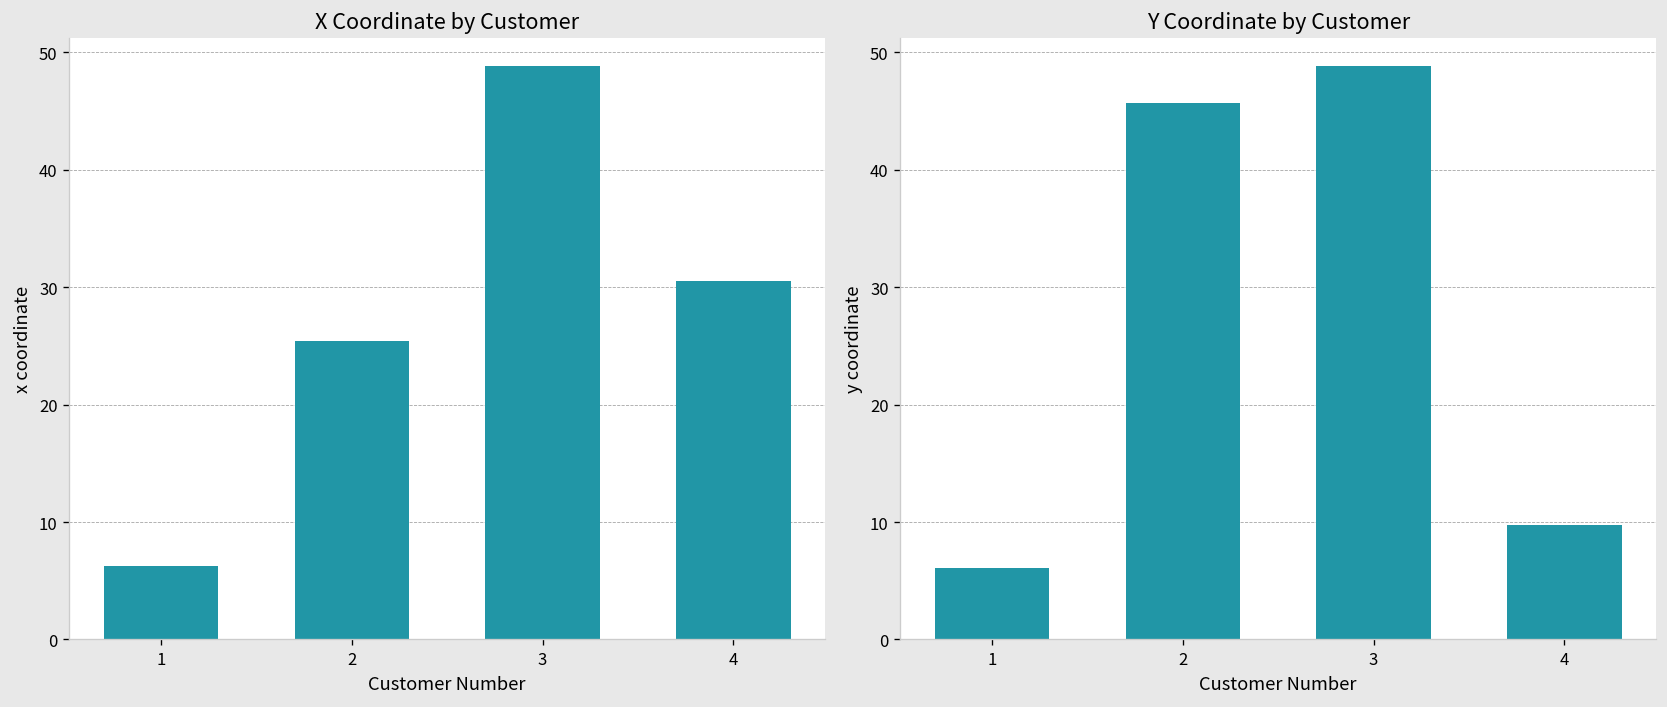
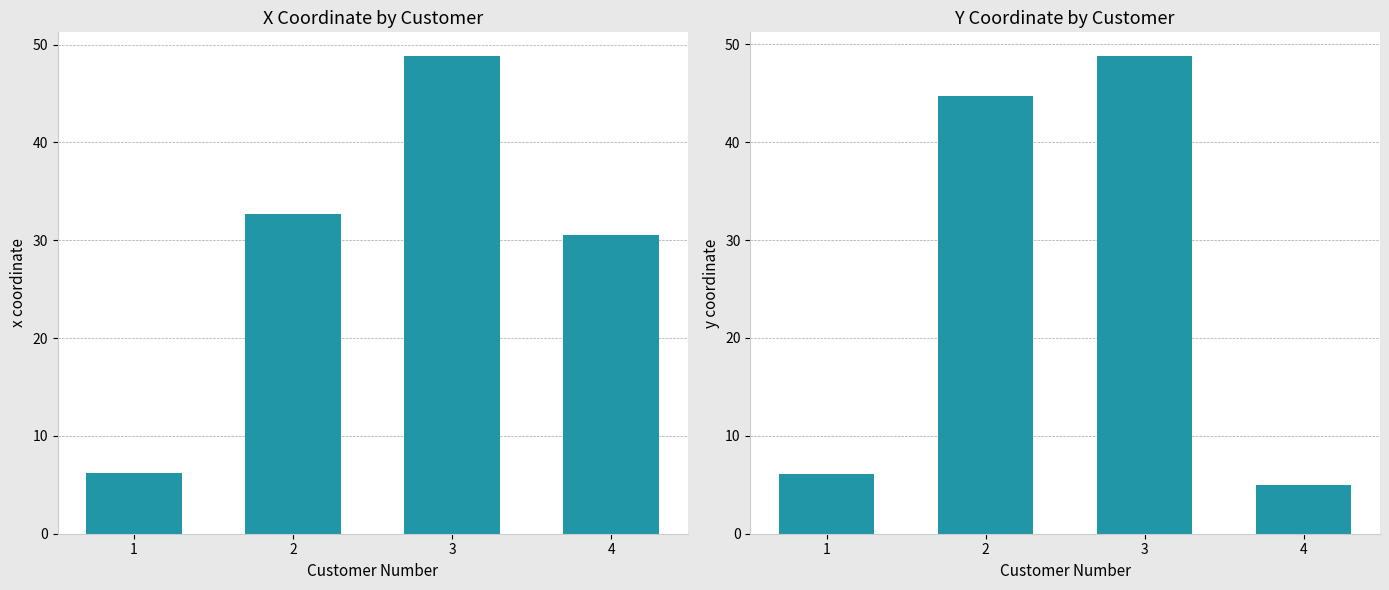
X Coordinate by Customer, 2: 25 -> 33
Y Coordinate by Customer, 2: 46 -> 45
Y Coordinate by Customer, 4: 10 -> 5
